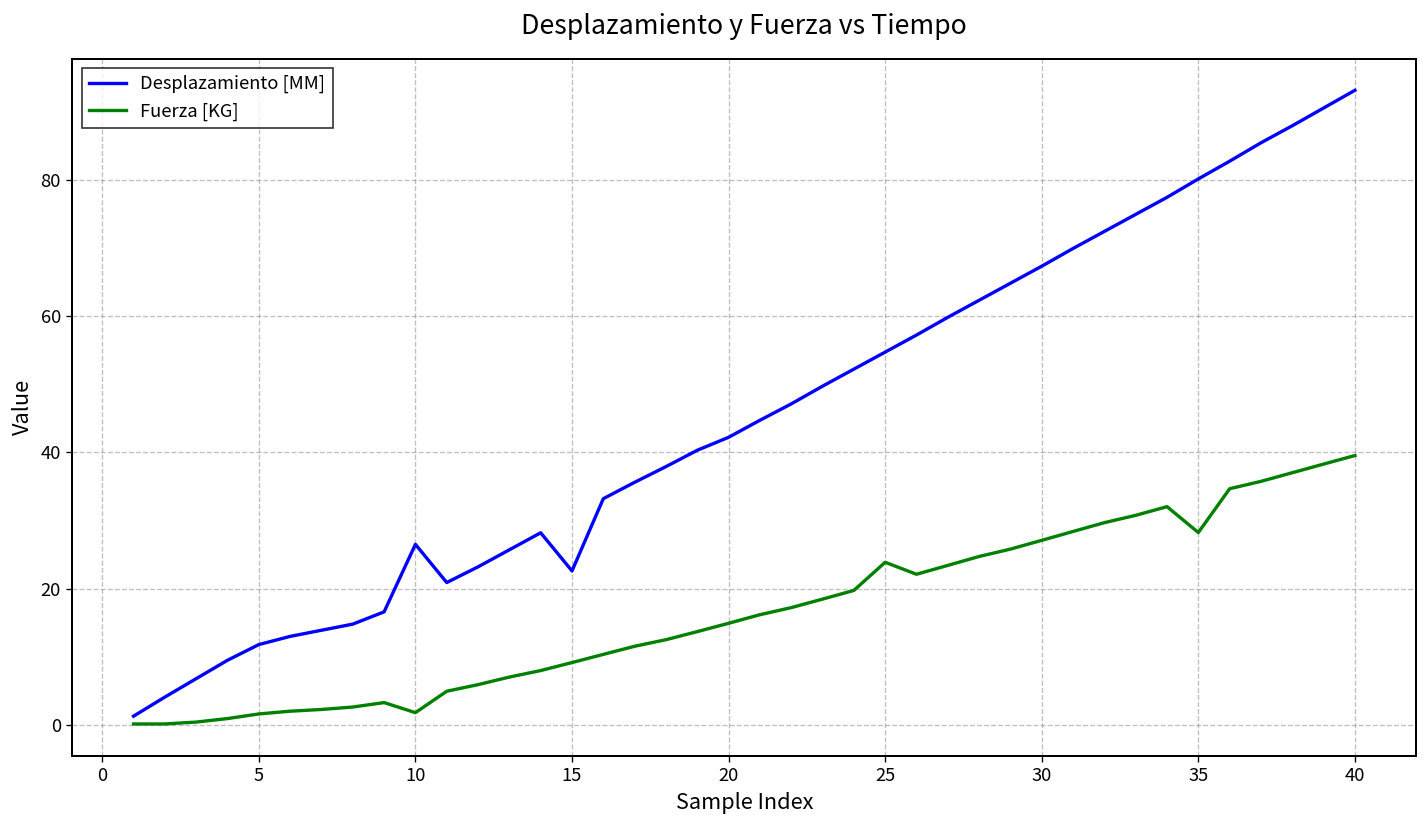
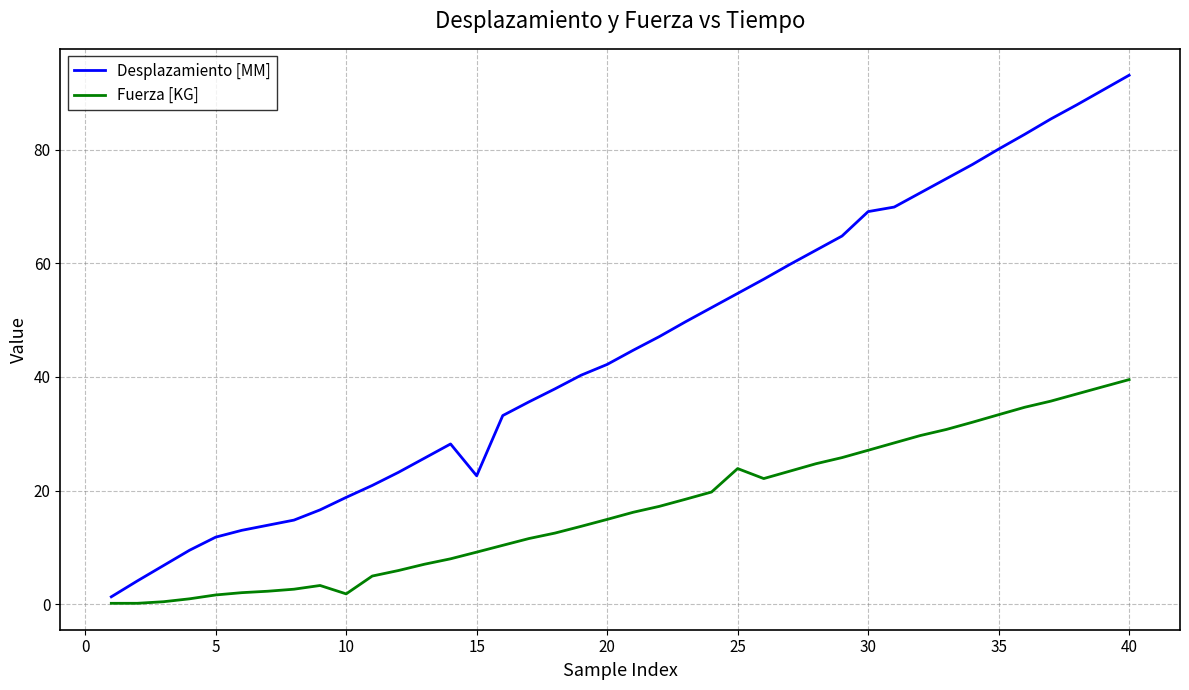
Desplazamiento [MM], 10: 27 -> 19
Desplazamiento [MM], 30: 67 -> 69
Fuerza [KG], 35: 28 -> 33
